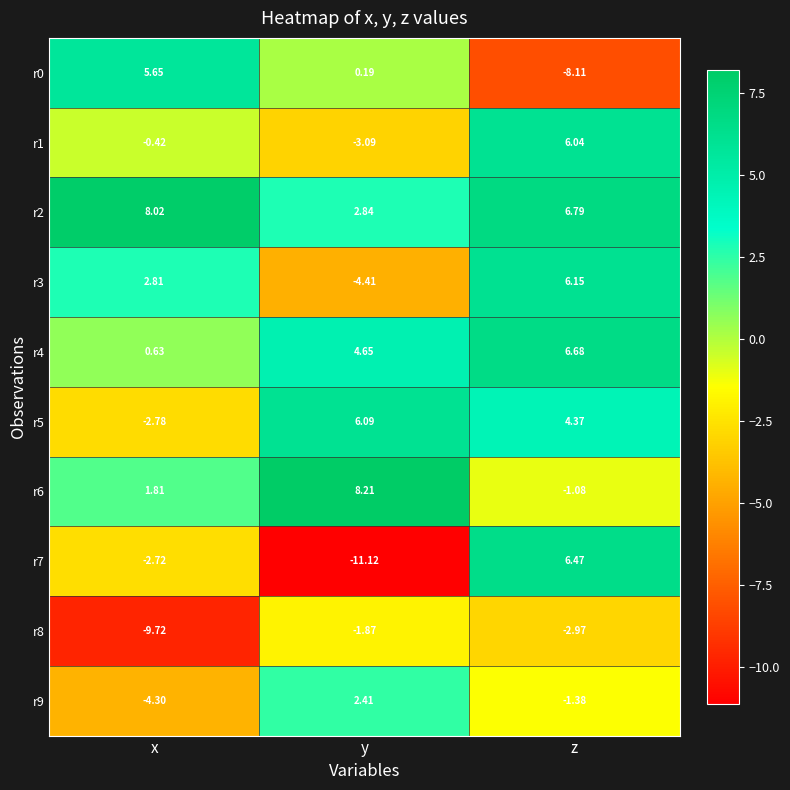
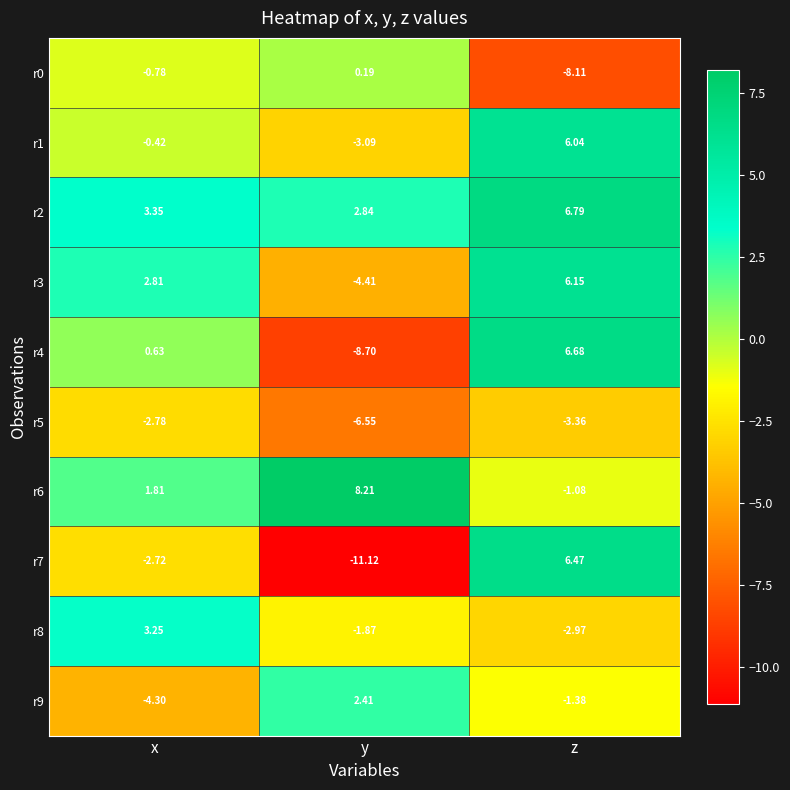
r0, x: 5.65 -> -0.78
r2, x: 8.02 -> 3.35
r4, y: 4.65 -> -8.70
r5, y: 6.09 -> -6.55
r5, z: 4.37 -> -3.36
r8, x: -9.72 -> 3.25
